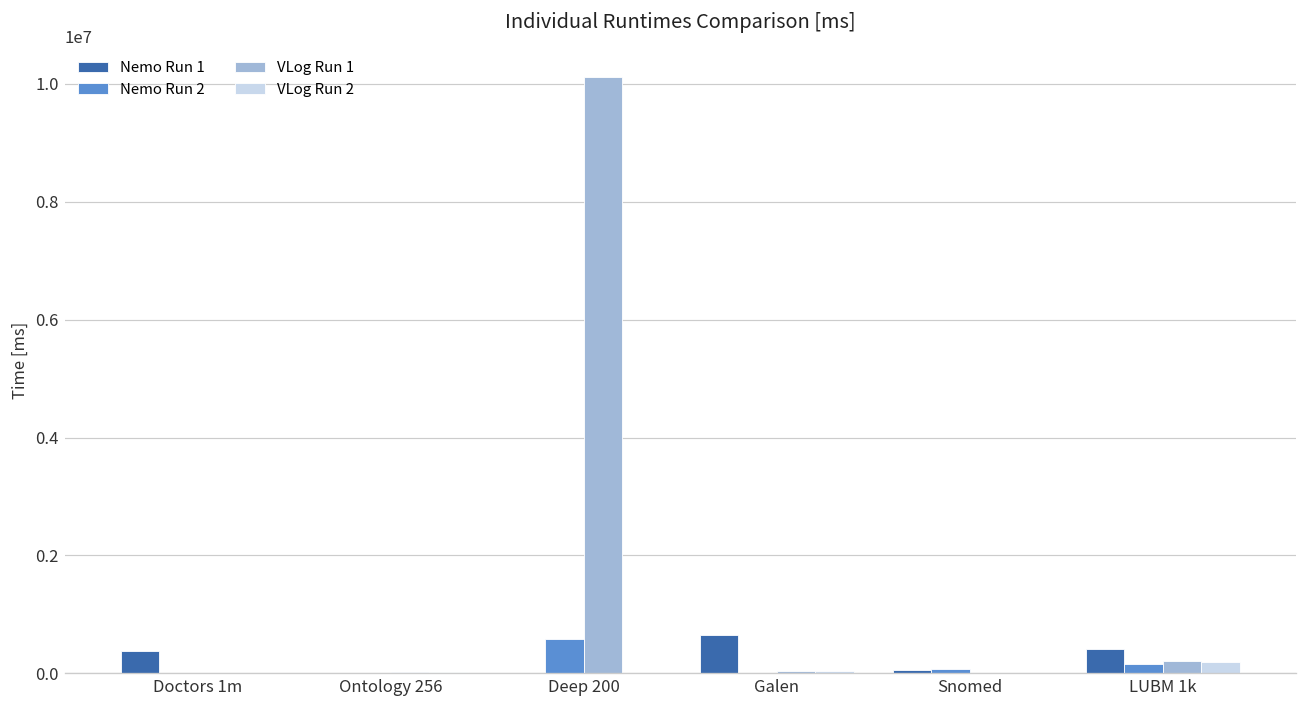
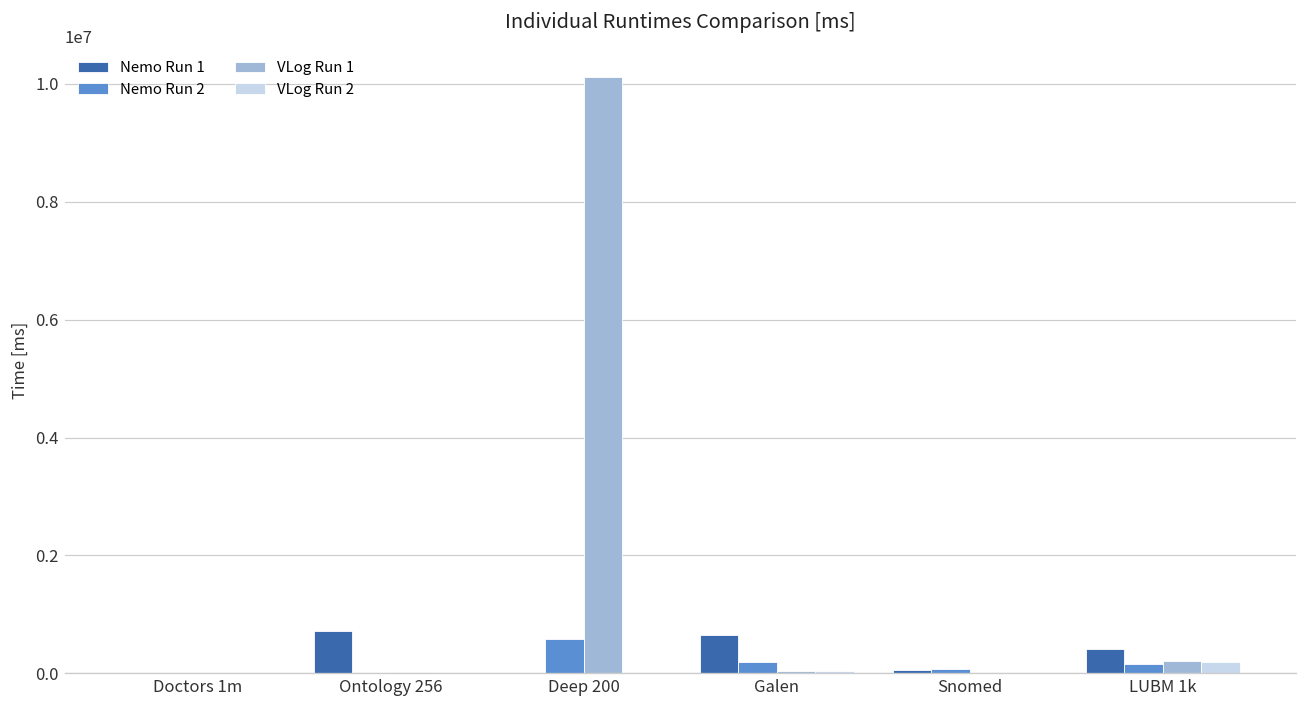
Nemo Run 1, Doctors 1m: 400000 -> 0
Nemo Run 1, Ontology 256: 0 -> 700000
Nemo Run 2, Galen: 0 -> 200000
